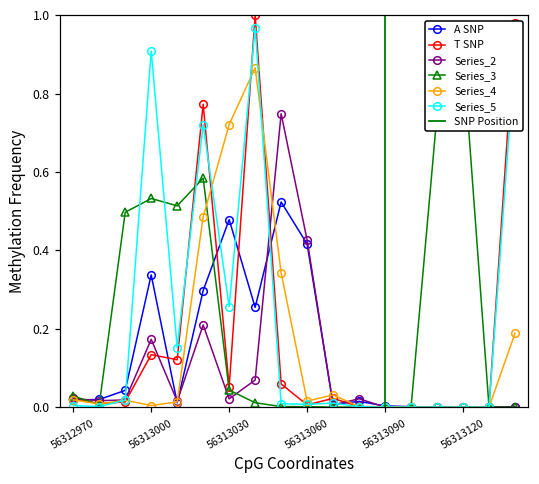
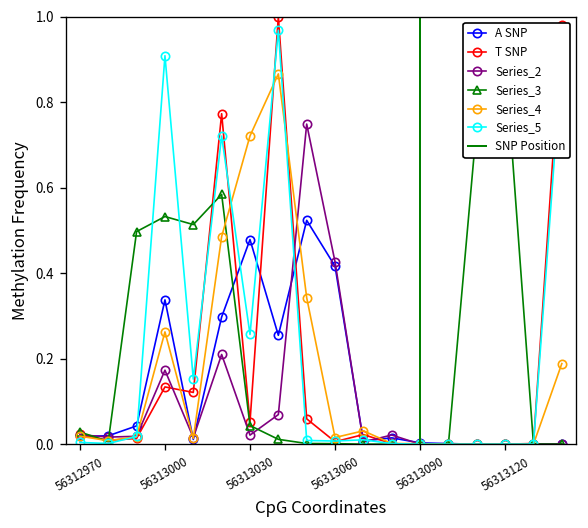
Series_4, 56313000: 0.00 -> 0.26
